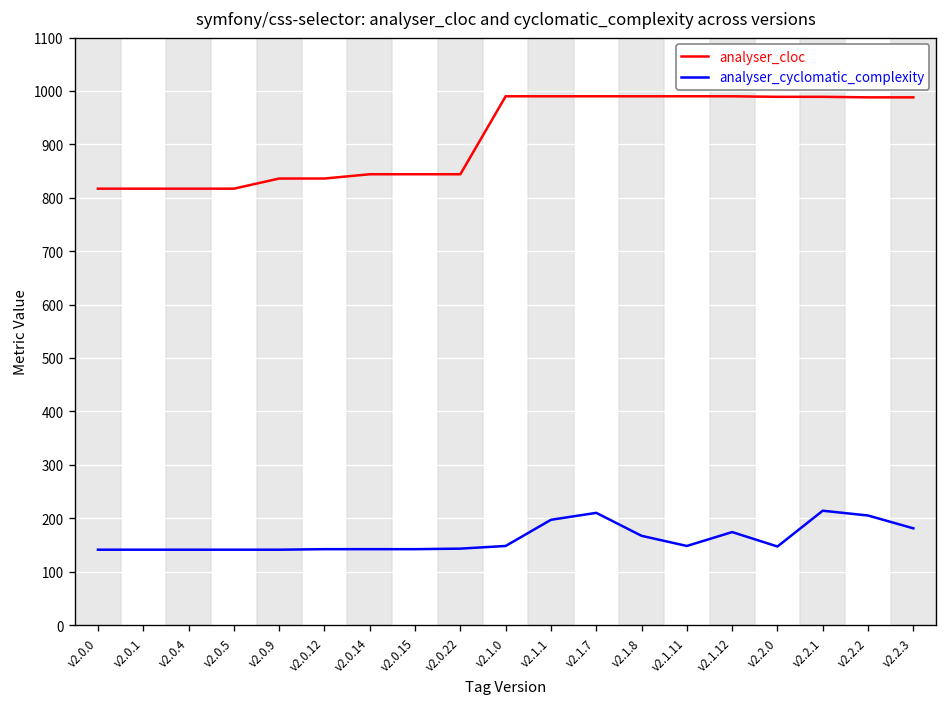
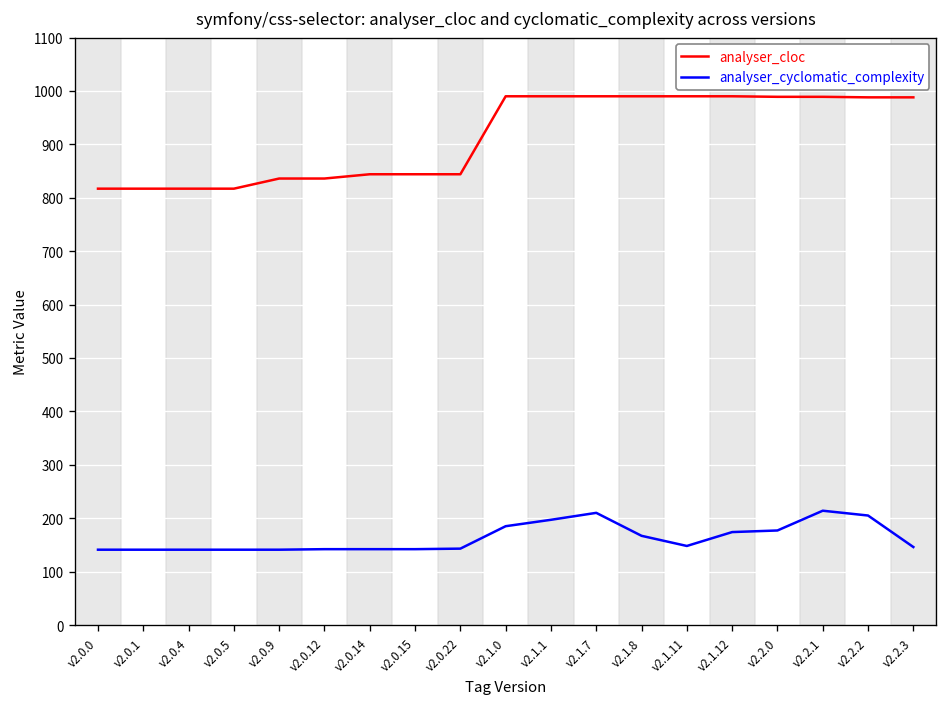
analyser_cyclomatic_complexity, v2.1.0: 150 -> 190
analyser_cyclomatic_complexity, v2.2.0: 150 -> 180
analyser_cyclomatic_complexity, v2.2.3: 180 -> 150
